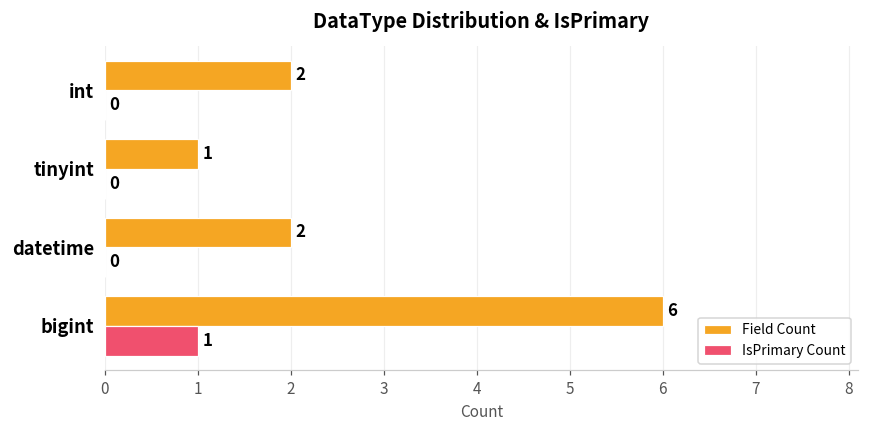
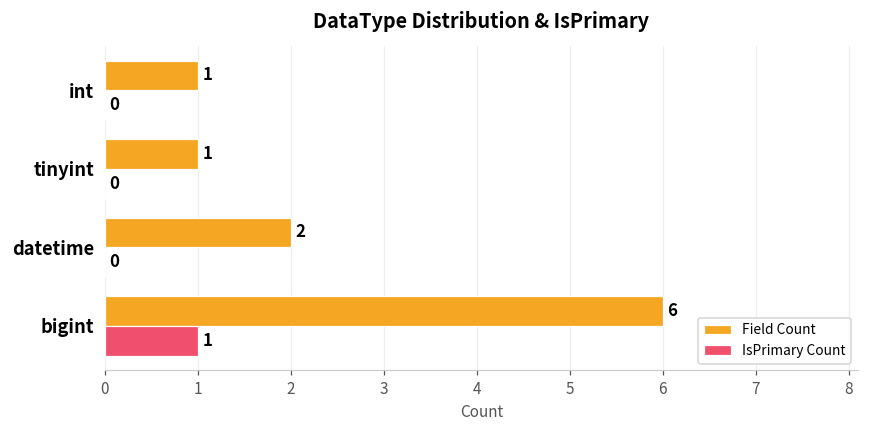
Field Count, int: 2 -> 1
